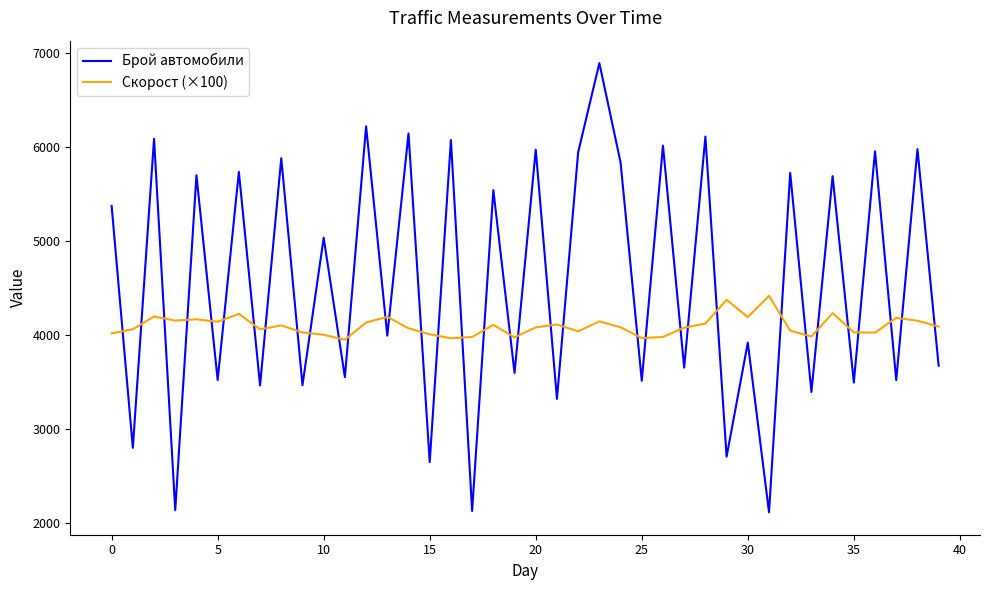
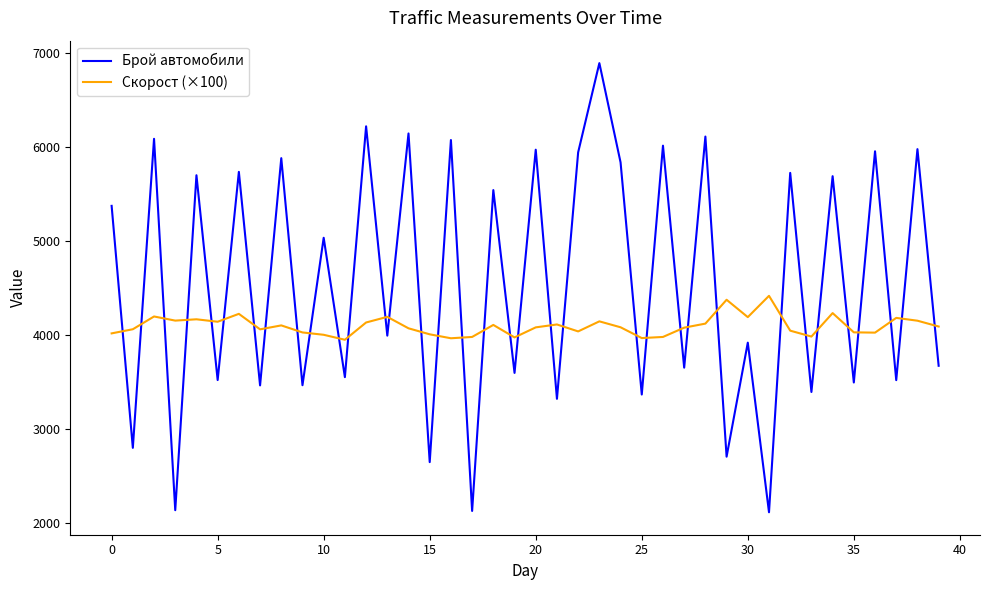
Брой автомобили, 25: 3500 -> 3400
